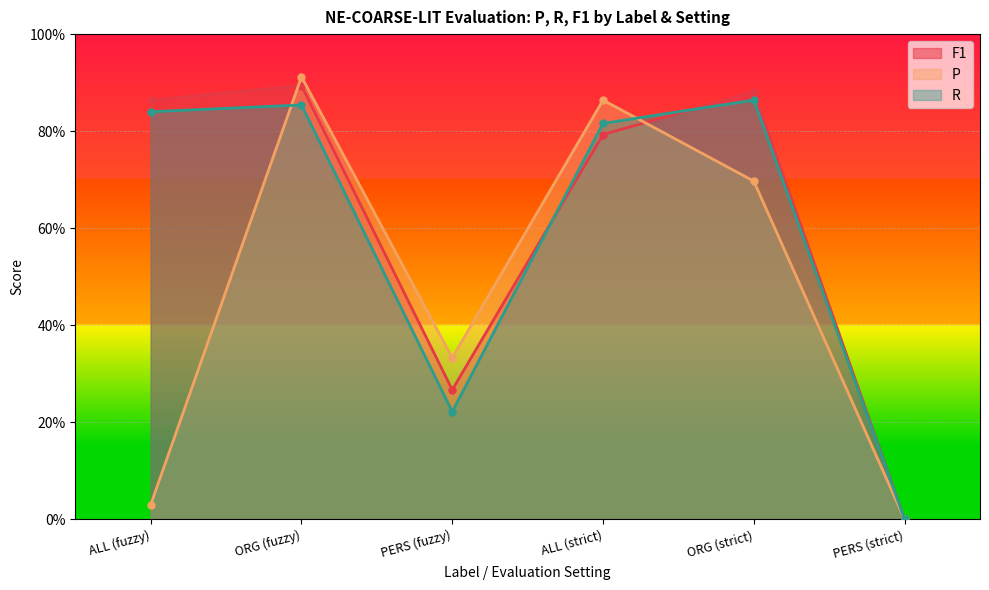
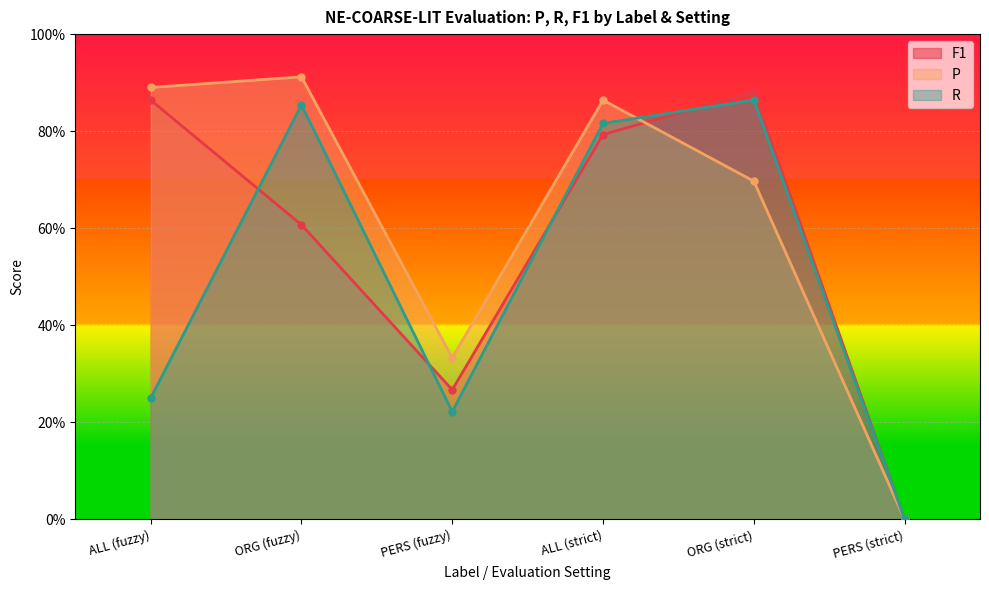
P, ALL (fuzzy): 3% -> 89%
R, ALL (fuzzy): 84% -> 25%
F1, ORG (fuzzy): 89% -> 61%
